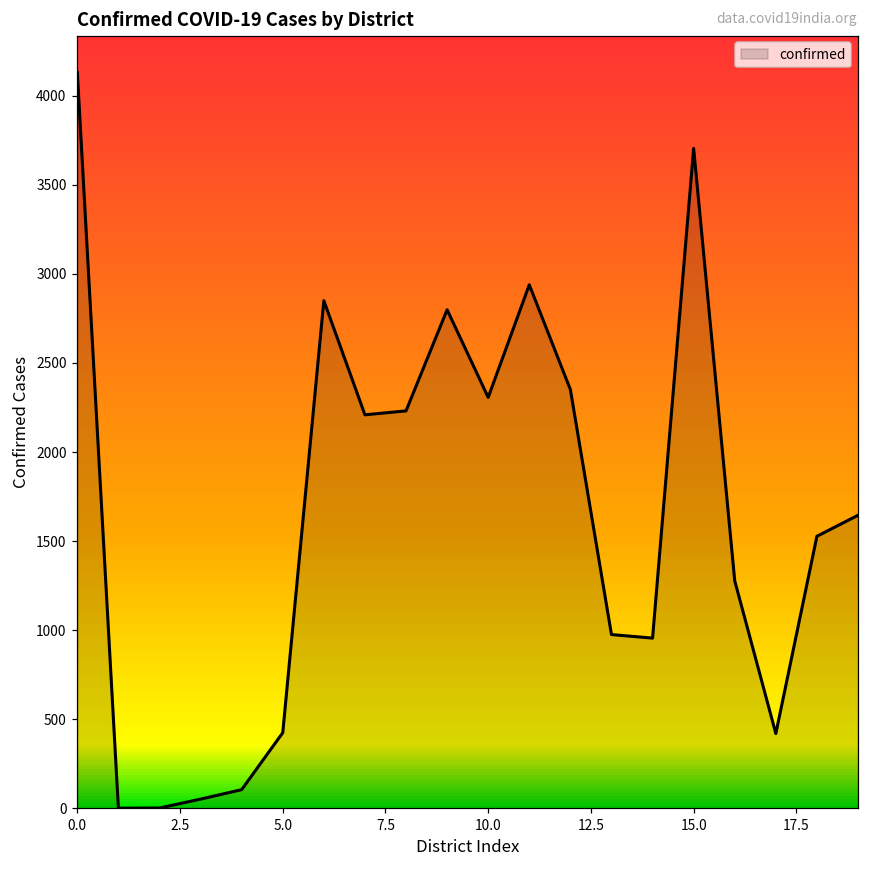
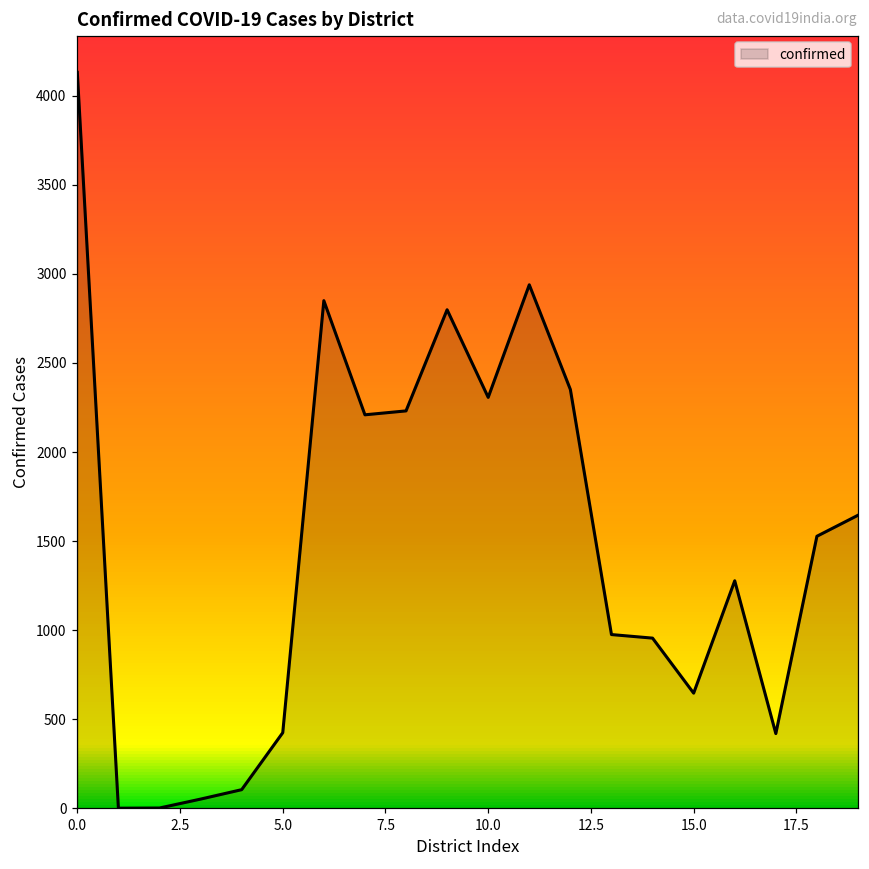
15.0: 3710 -> 650
